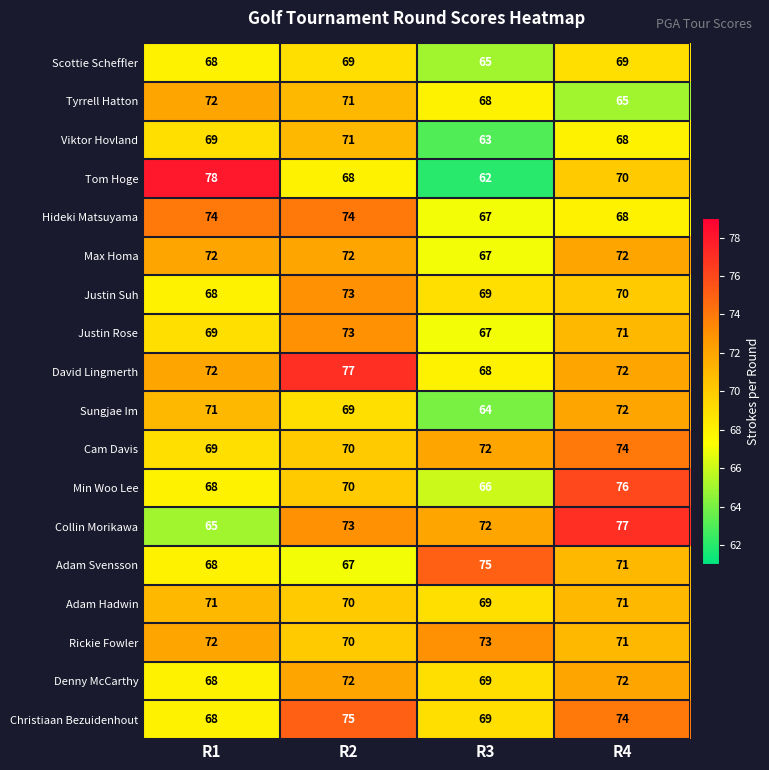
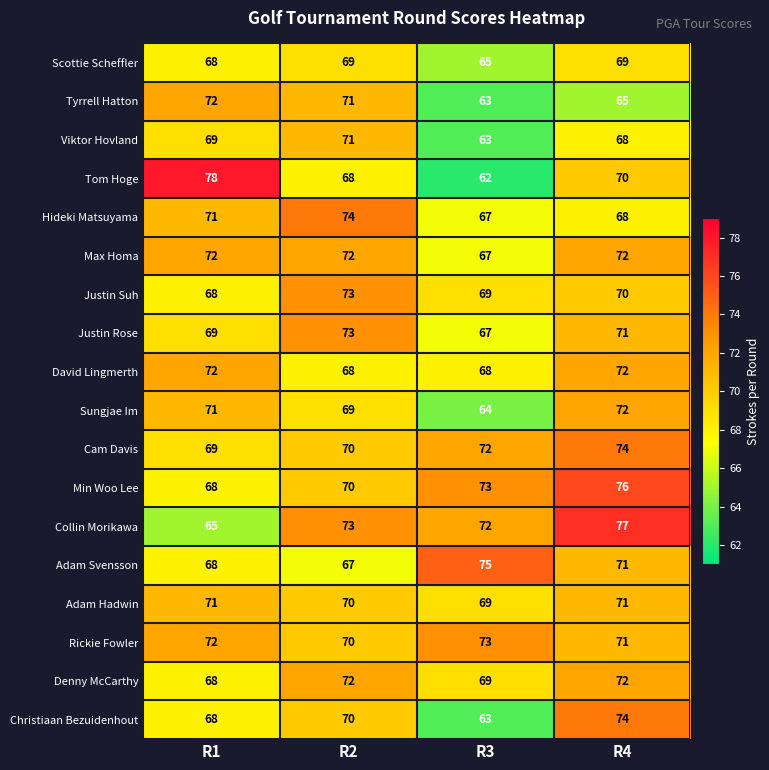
Tyrrell Hatton, R3: 68 -> 63
Hideki Matsuyama, R1: 74 -> 71
David Lingmerth, R2: 77 -> 68
Min Woo Lee, R3: 66 -> 73
Christiaan Bezuidenhout, R2: 75 -> 70
Christiaan Bezuidenhout, R3: 69 -> 63
